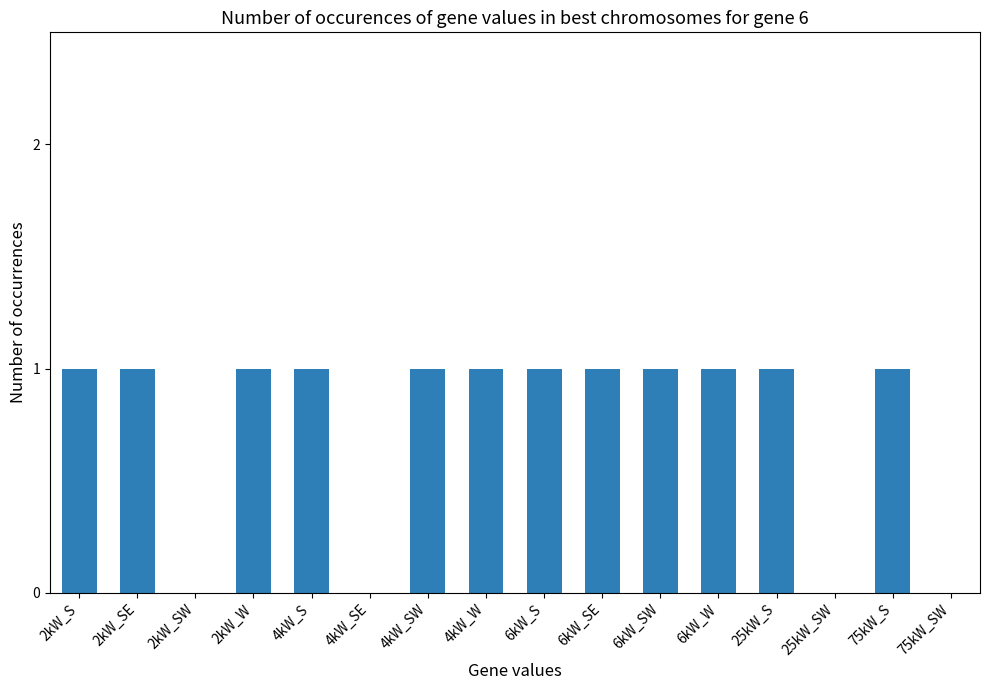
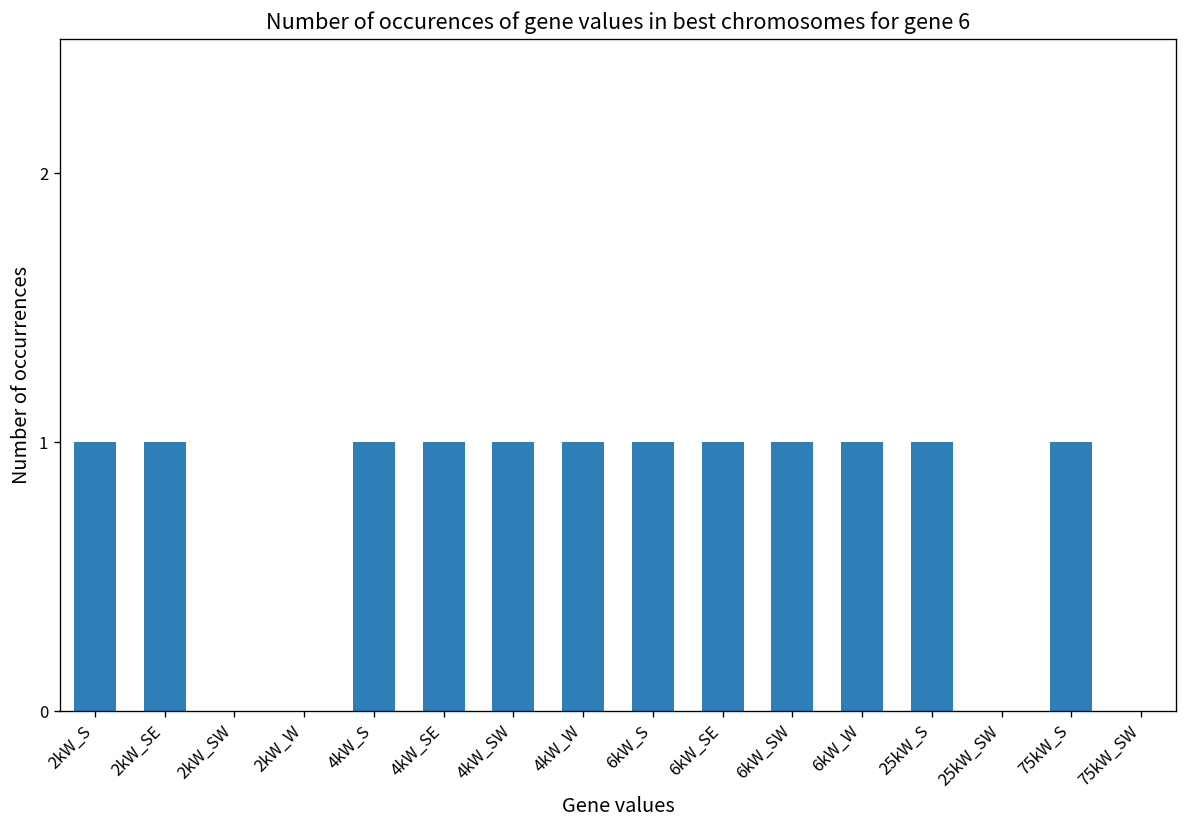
2kW_W: 1 -> 0
4kW_SE: 0 -> 1
